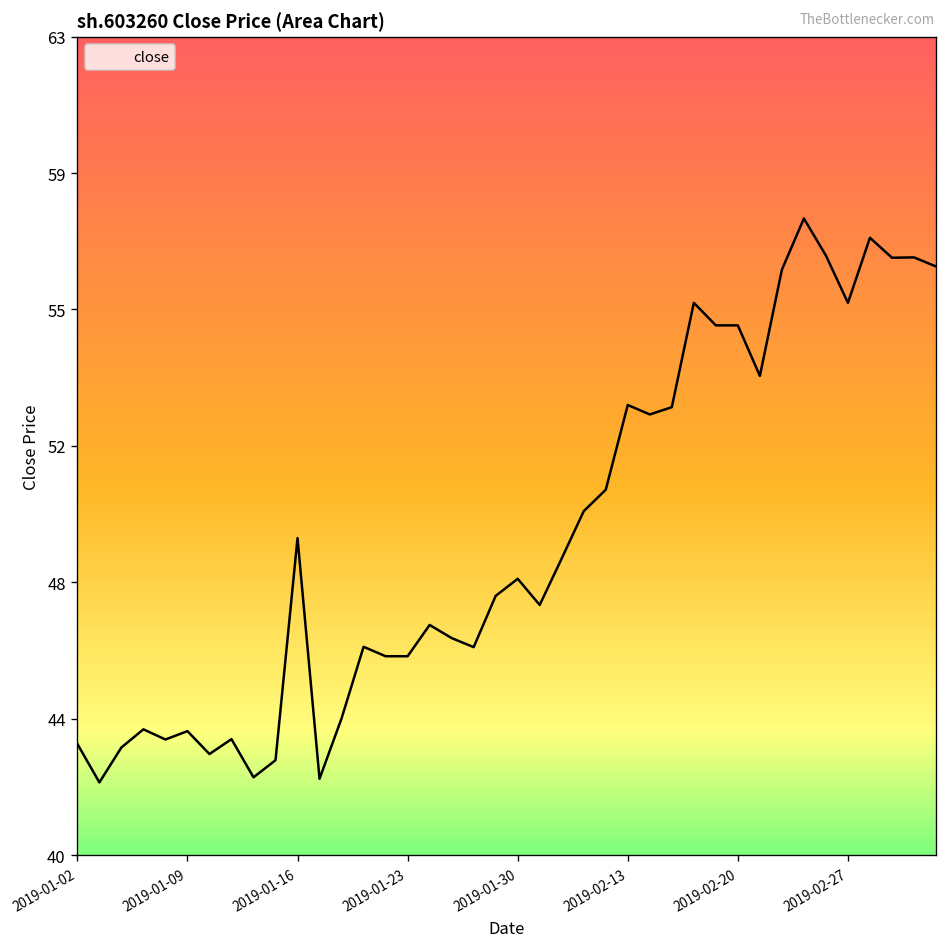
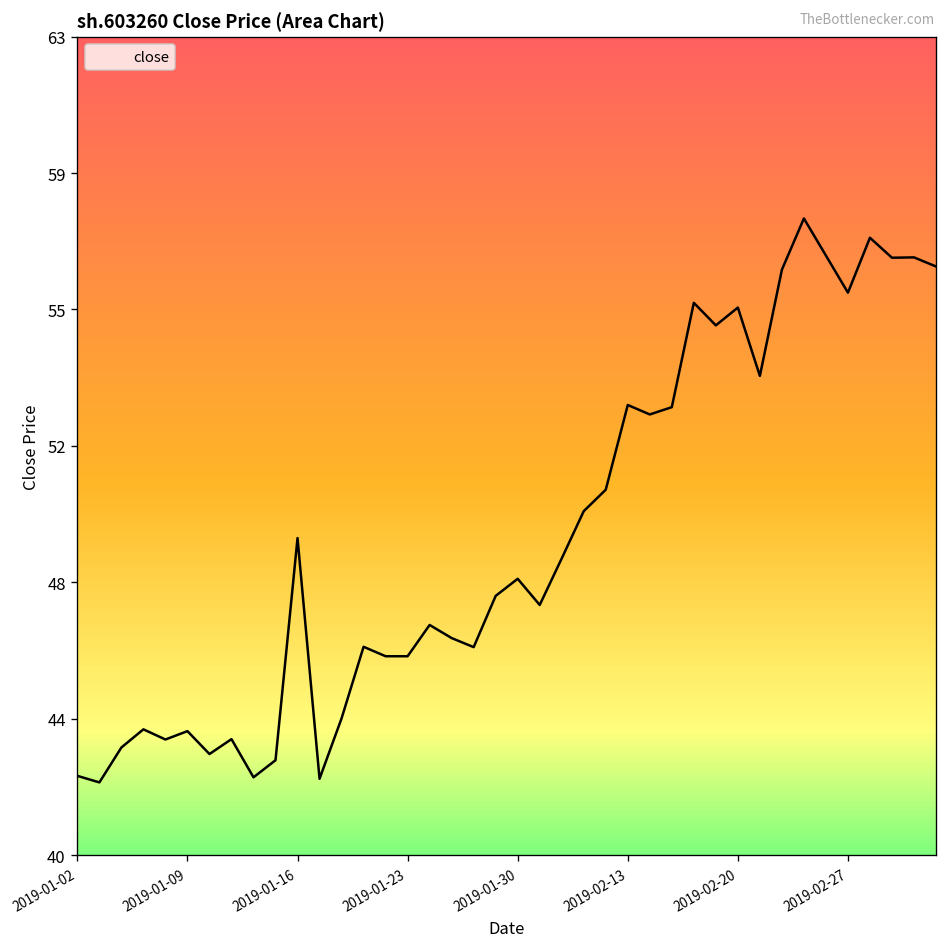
2019-01-02: 43.4 -> 42.6
2019-02-20: 54.9 -> 55.4
2019-02-27: 55.6 -> 55.8
